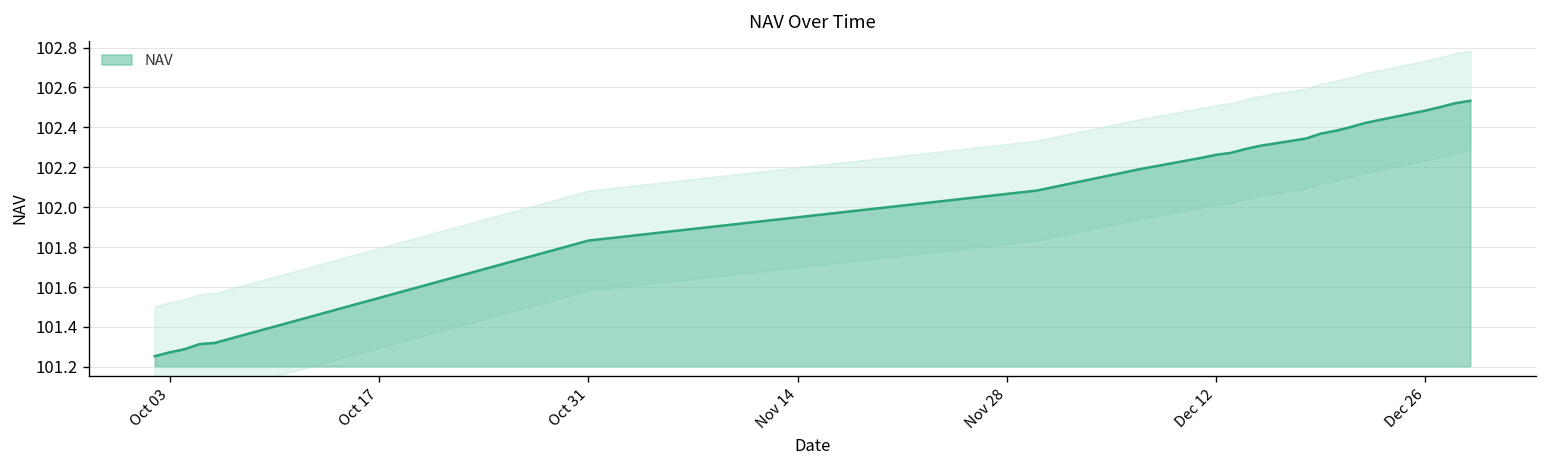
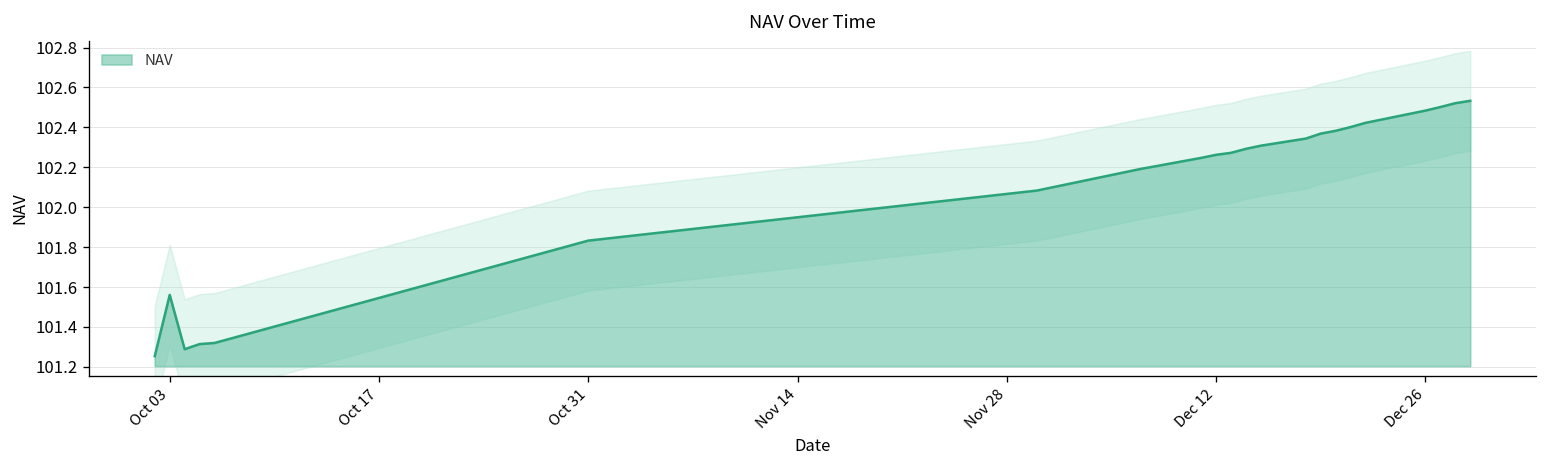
NAV, Oct 03: 101.27 -> 101.56
